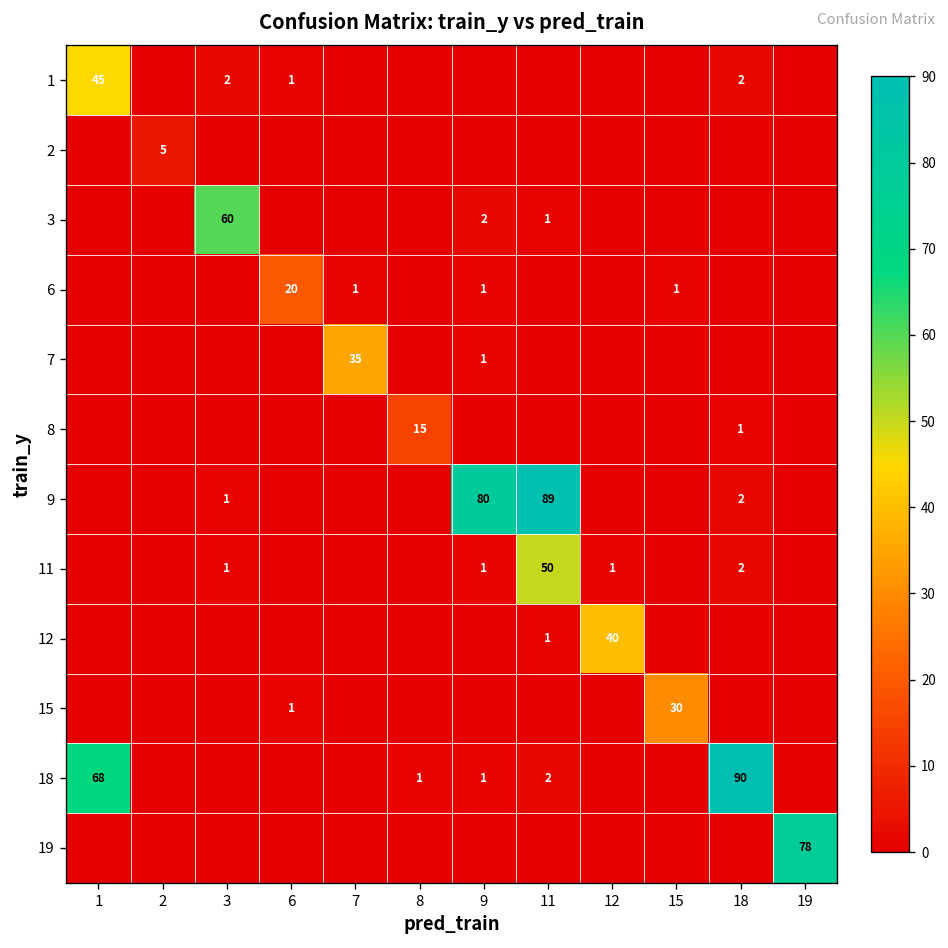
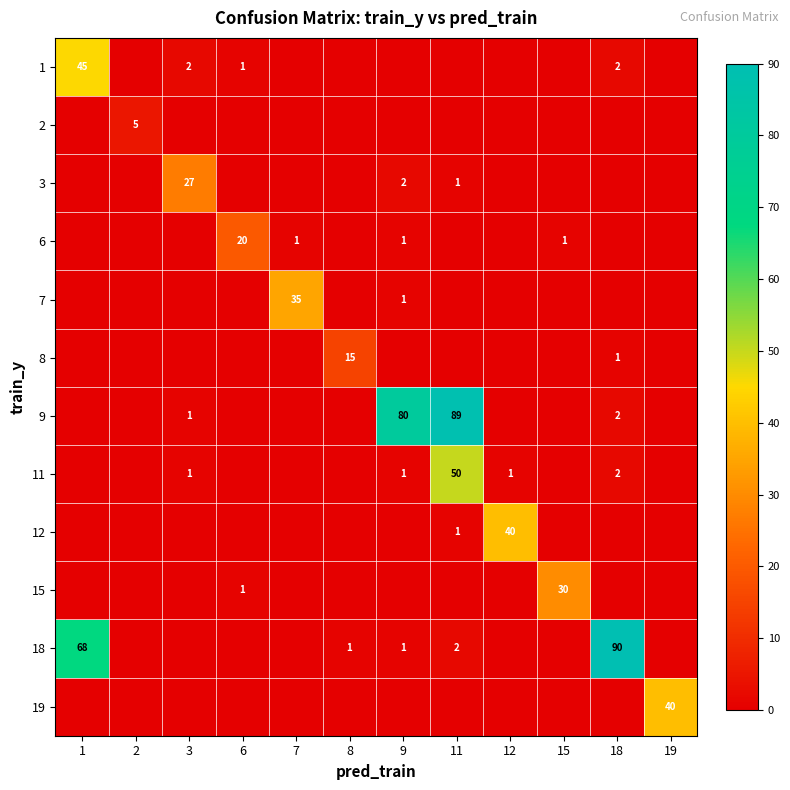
3, 3: 60 -> 27
19, 19: 78 -> 40
